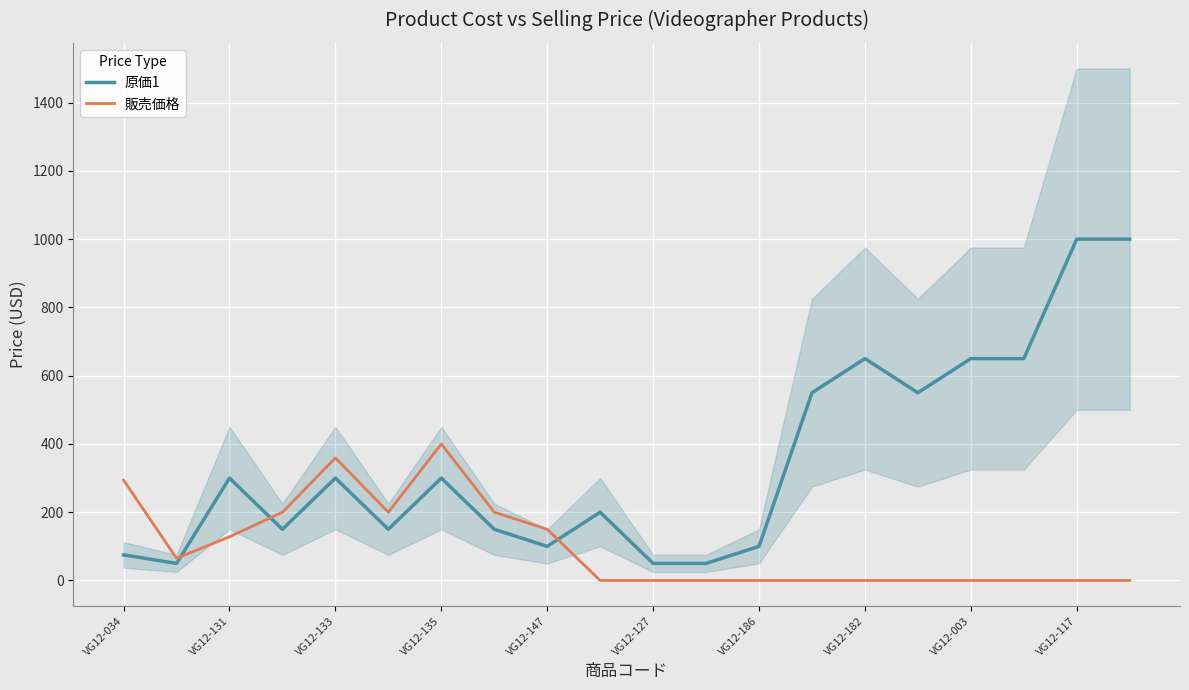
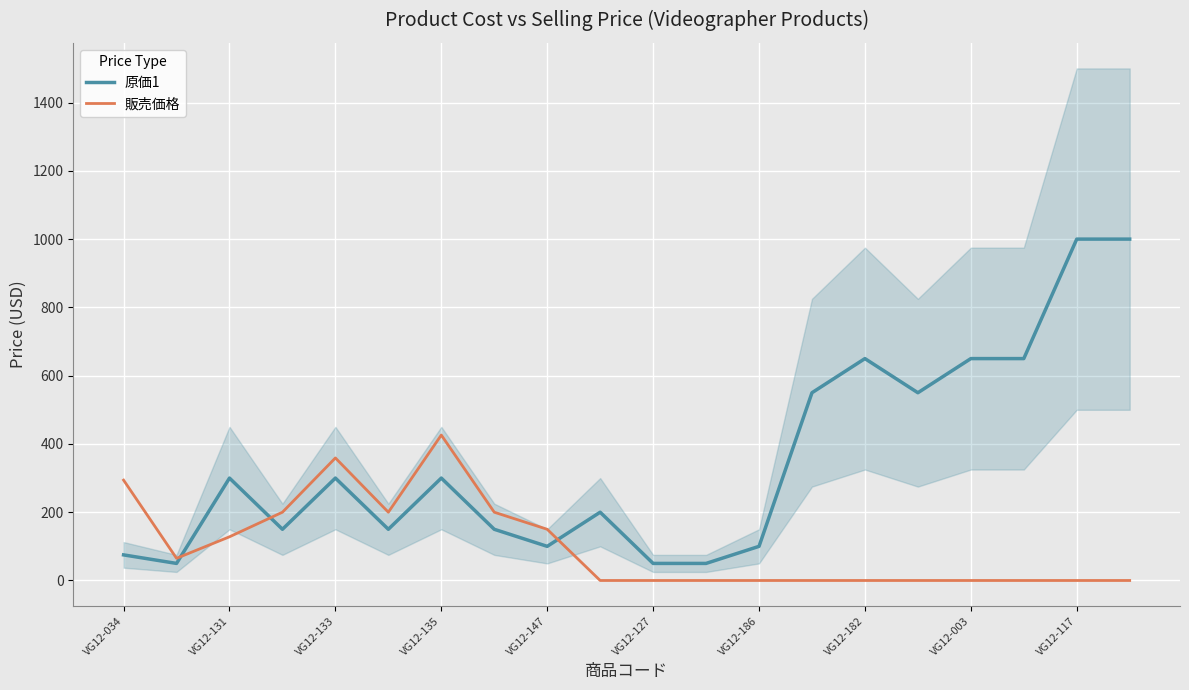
販売価格, VG12-135: 400 -> 430
